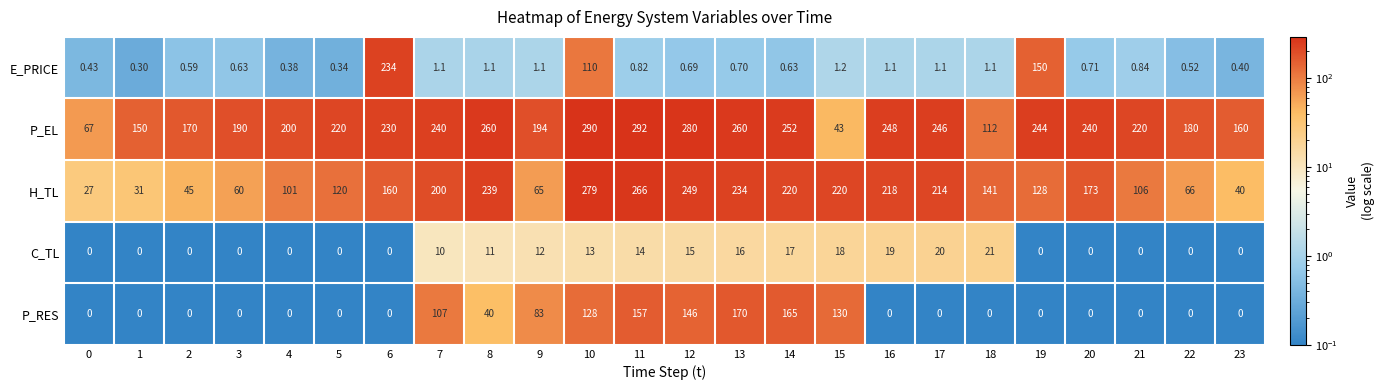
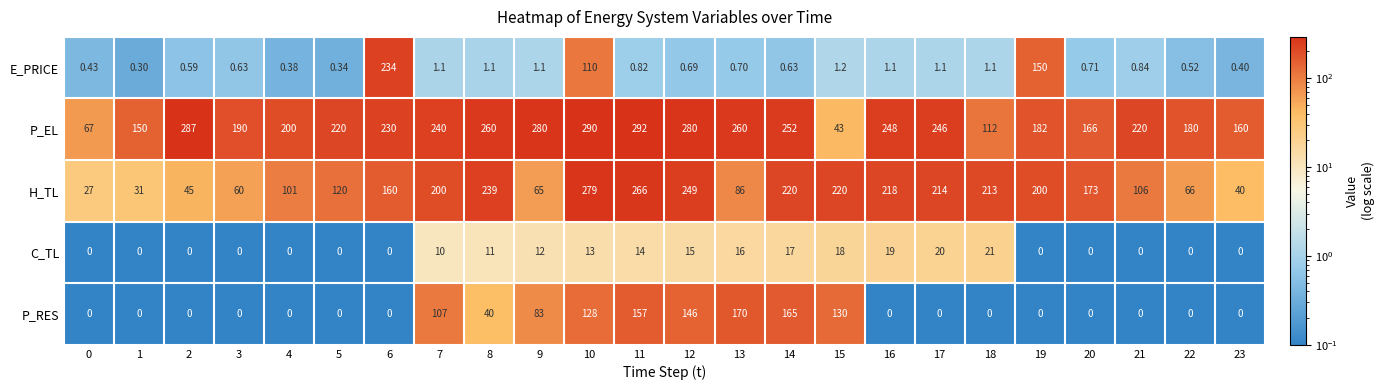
P_EL, 2: 170 -> 287
P_EL, 9: 194 -> 280
P_EL, 19: 244 -> 182
P_EL, 20: 240 -> 166
H_TL, 13: 234 -> 86
H_TL, 18: 141 -> 213
H_TL, 19: 128 -> 200
